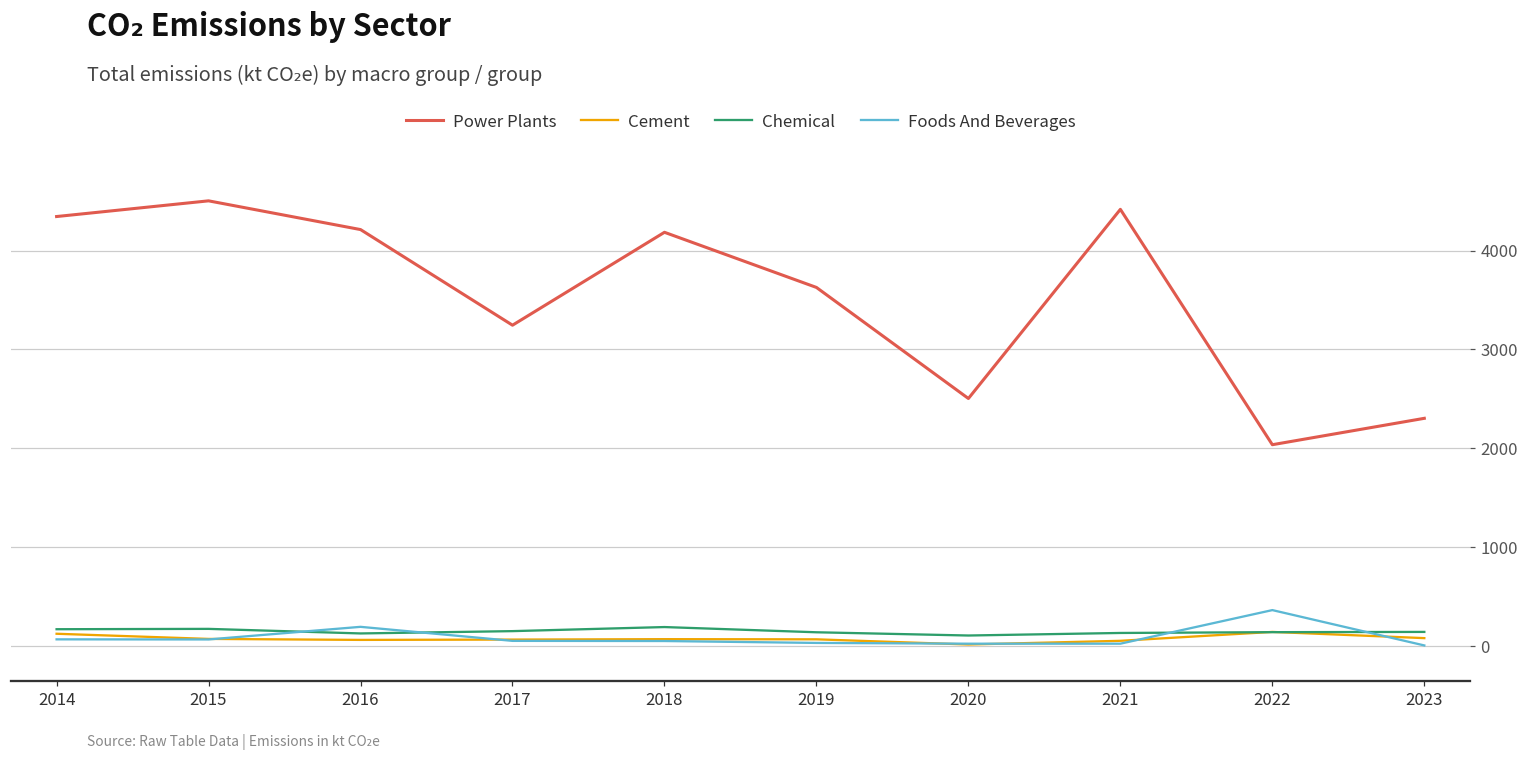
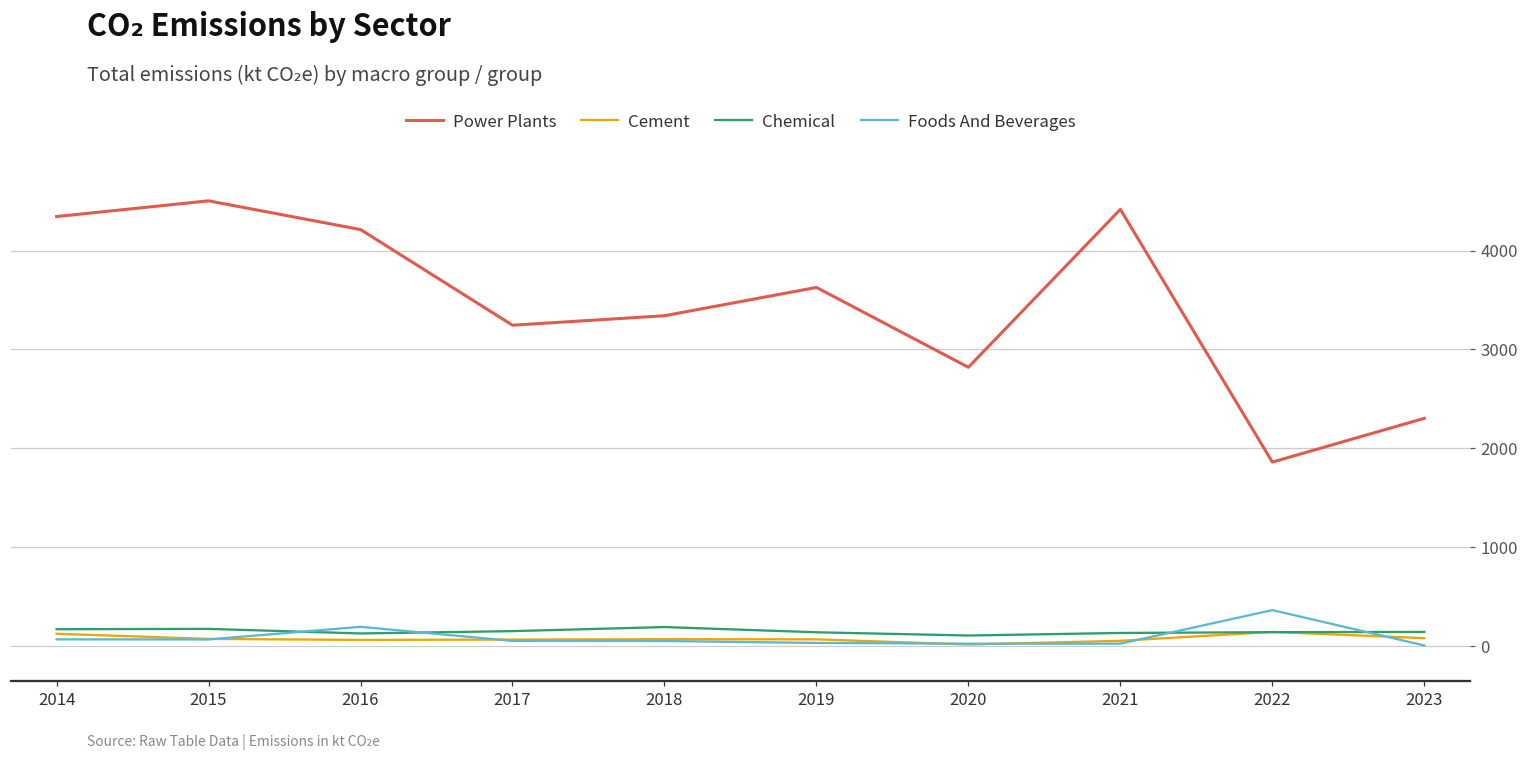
Power Plants, 2018: 4200 -> 3300
Power Plants, 2020: 2500 -> 2800
Power Plants, 2022: 2000 -> 1900
